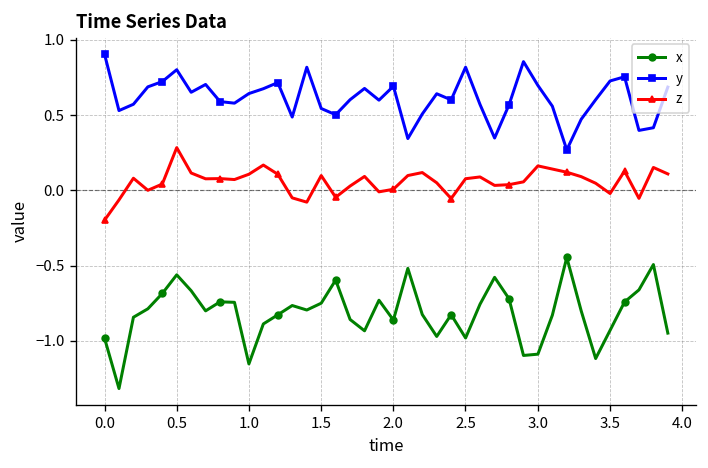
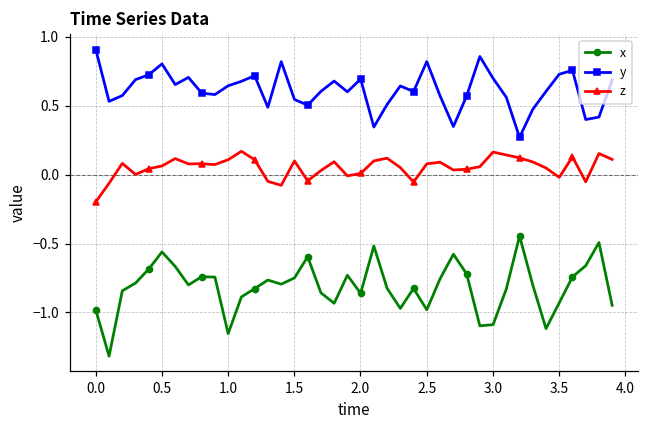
z, 0.5: 0.28 -> 0.06
